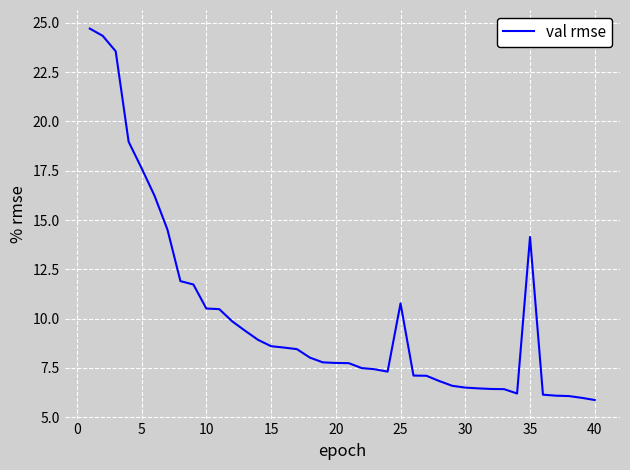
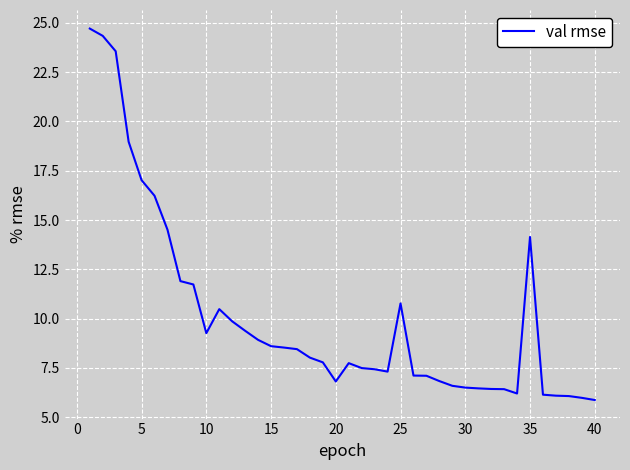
5: 17.6 -> 17.0
10: 10.5 -> 9.3
20: 7.8 -> 6.8
